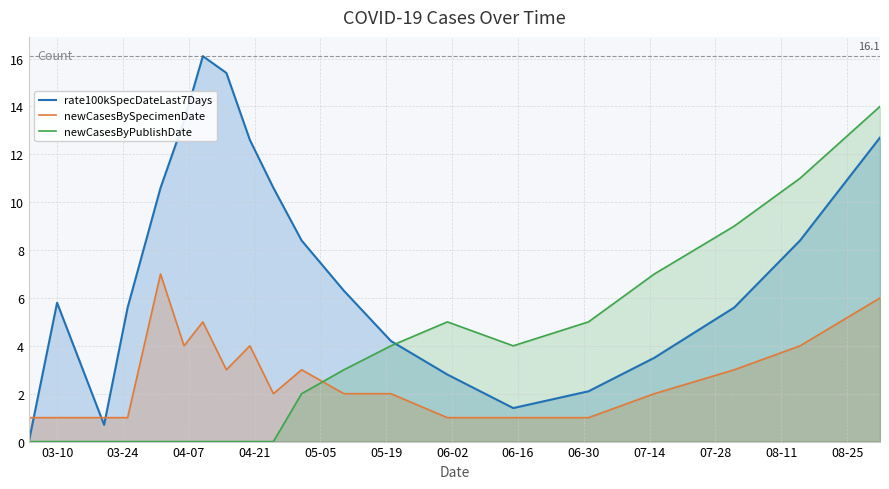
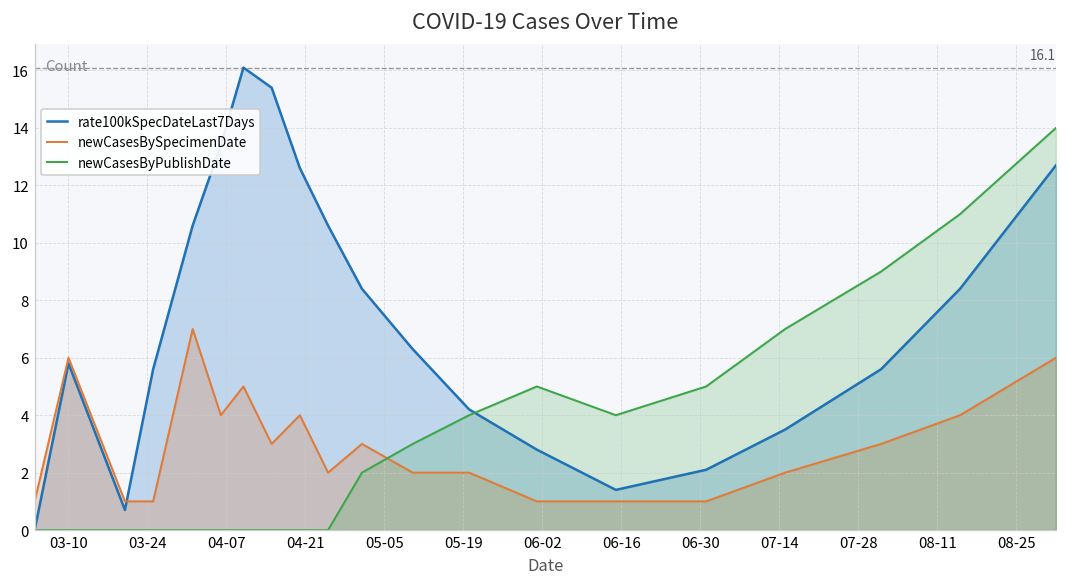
newCasesBySpecimenDate, 03-10: 1 -> 6
